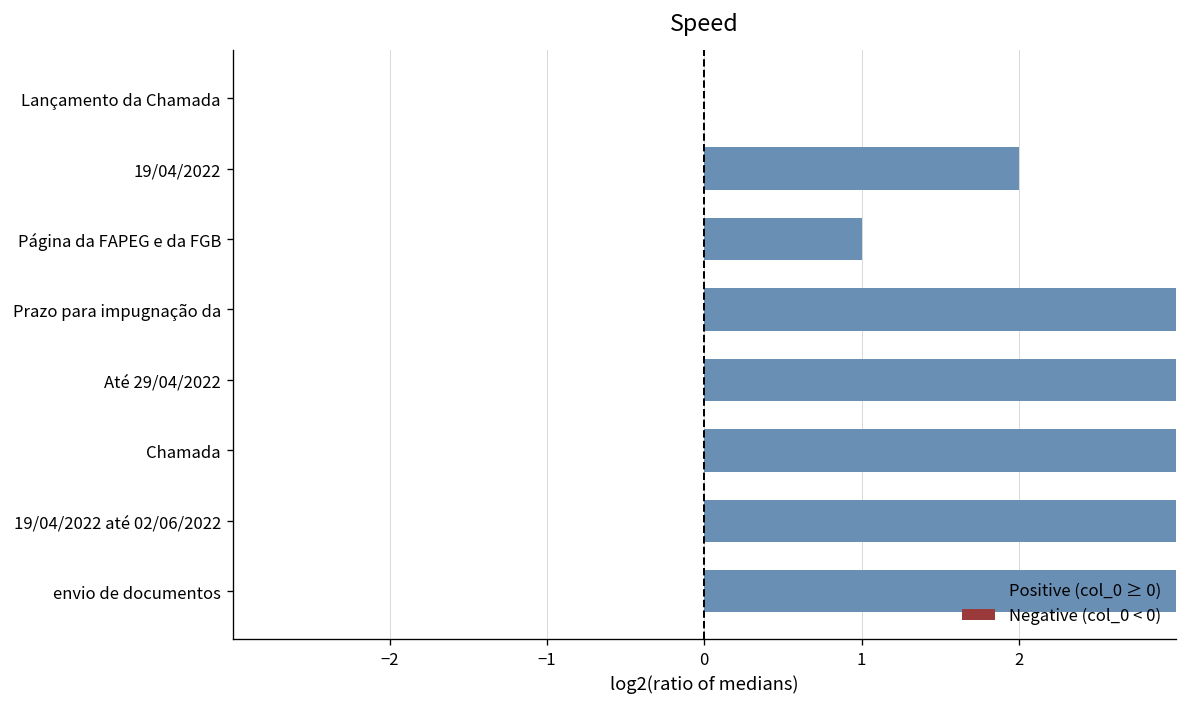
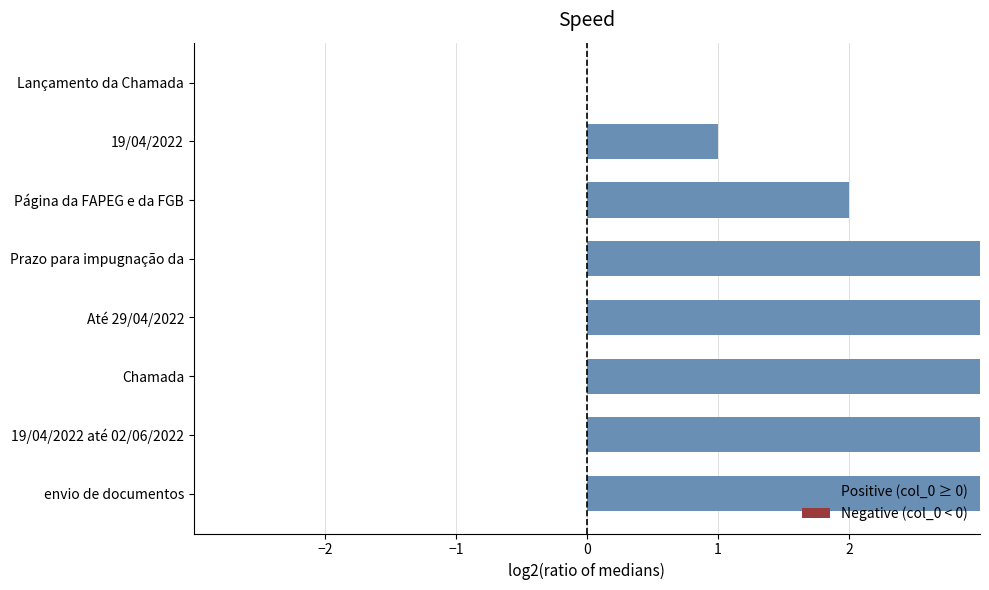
Positive (col_0 ≥ 0), 19/04/2022: 2 -> 1
Positive (col_0 ≥ 0), Página da FAPEG e da FGB: 1 -> 2
